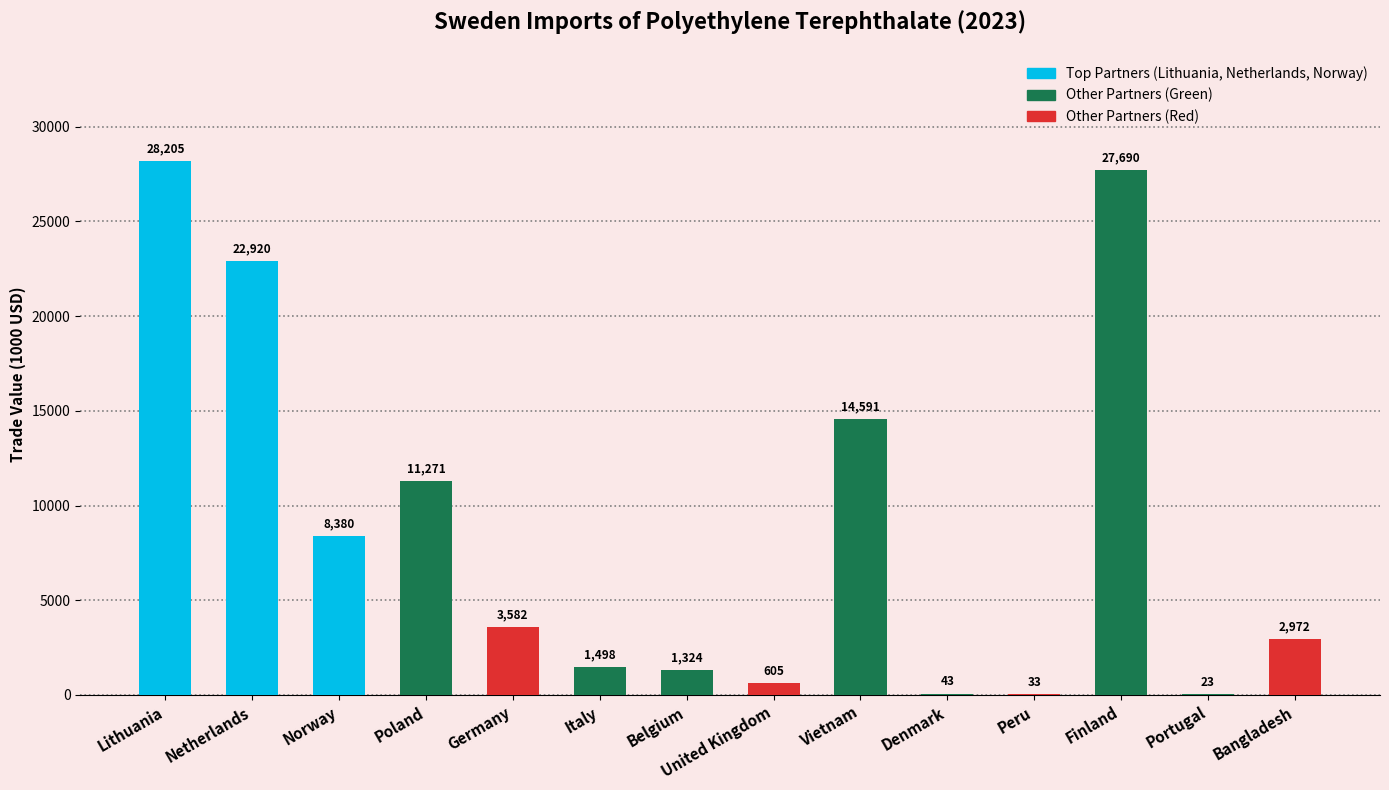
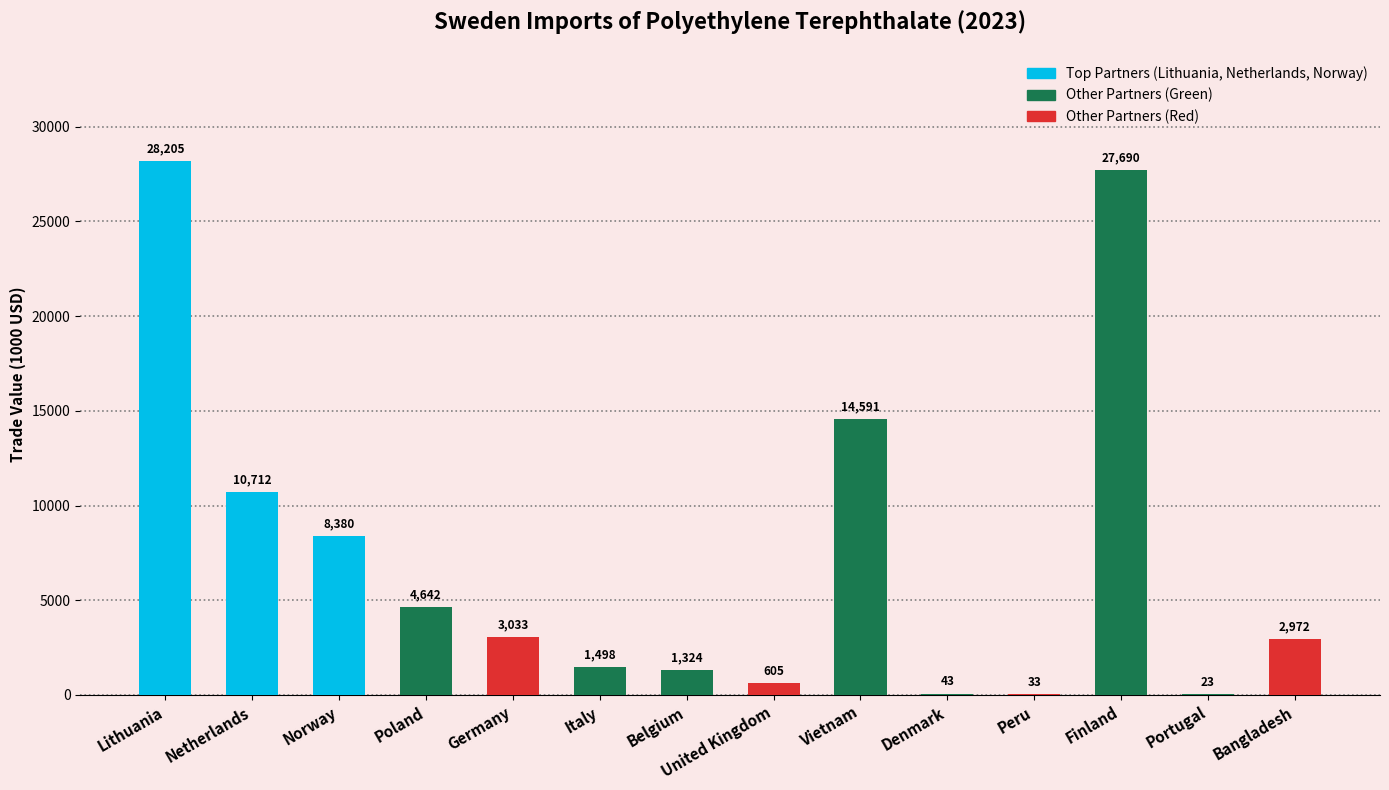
Netherlands: 22,920 -> 10,712
Poland: 11,271 -> 4,642
Germany: 3,582 -> 3,033
